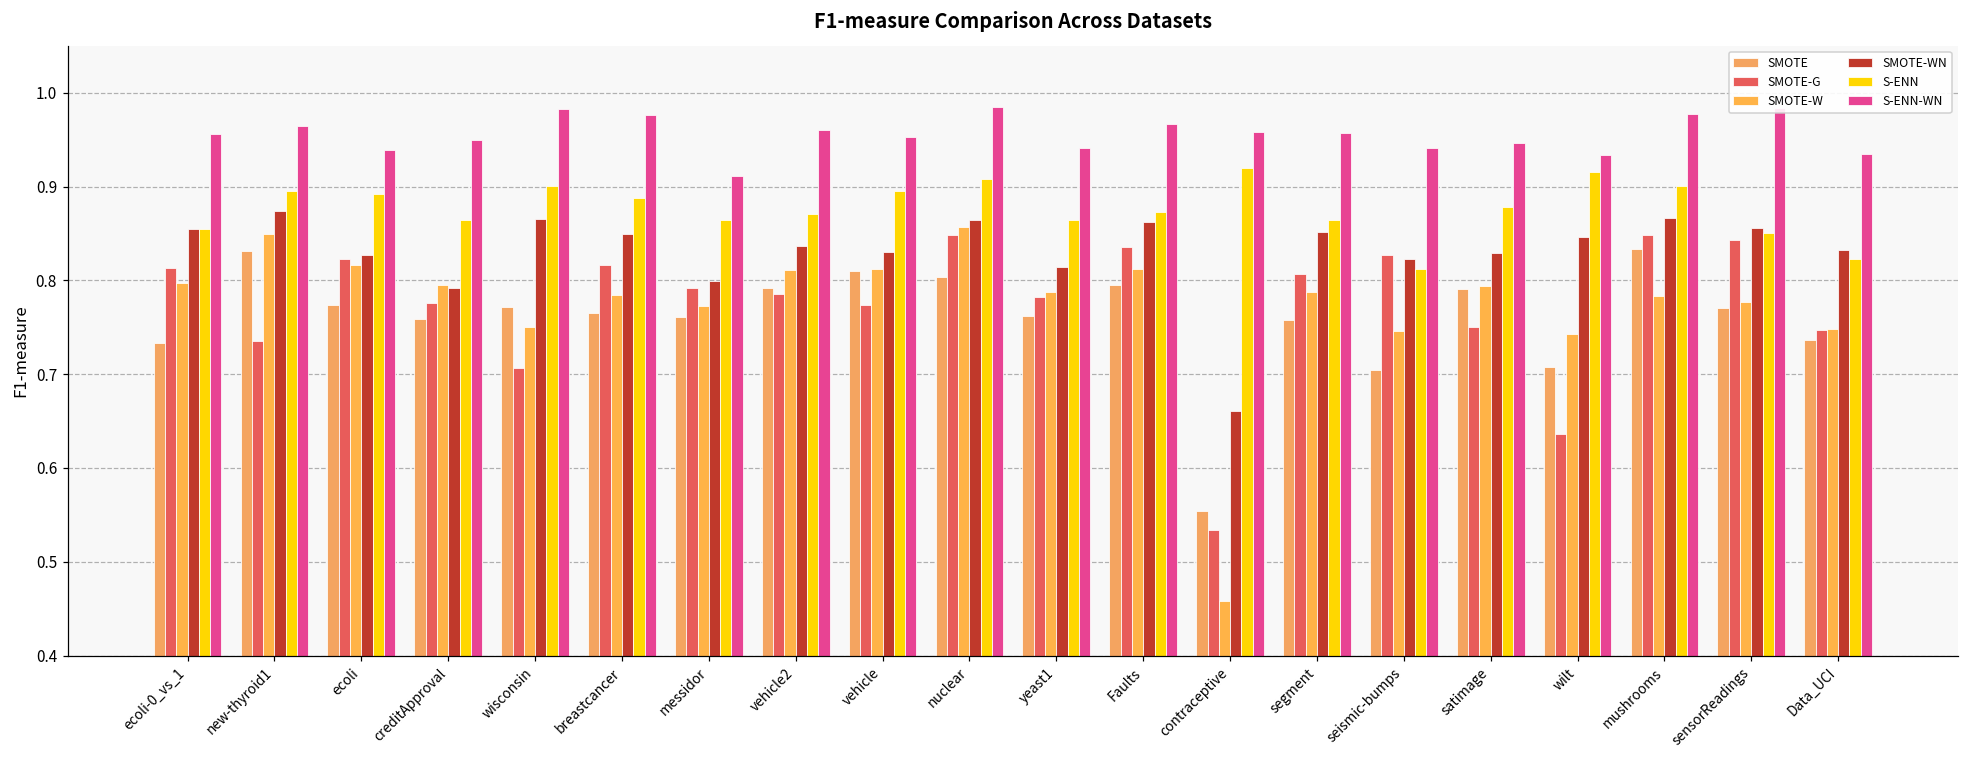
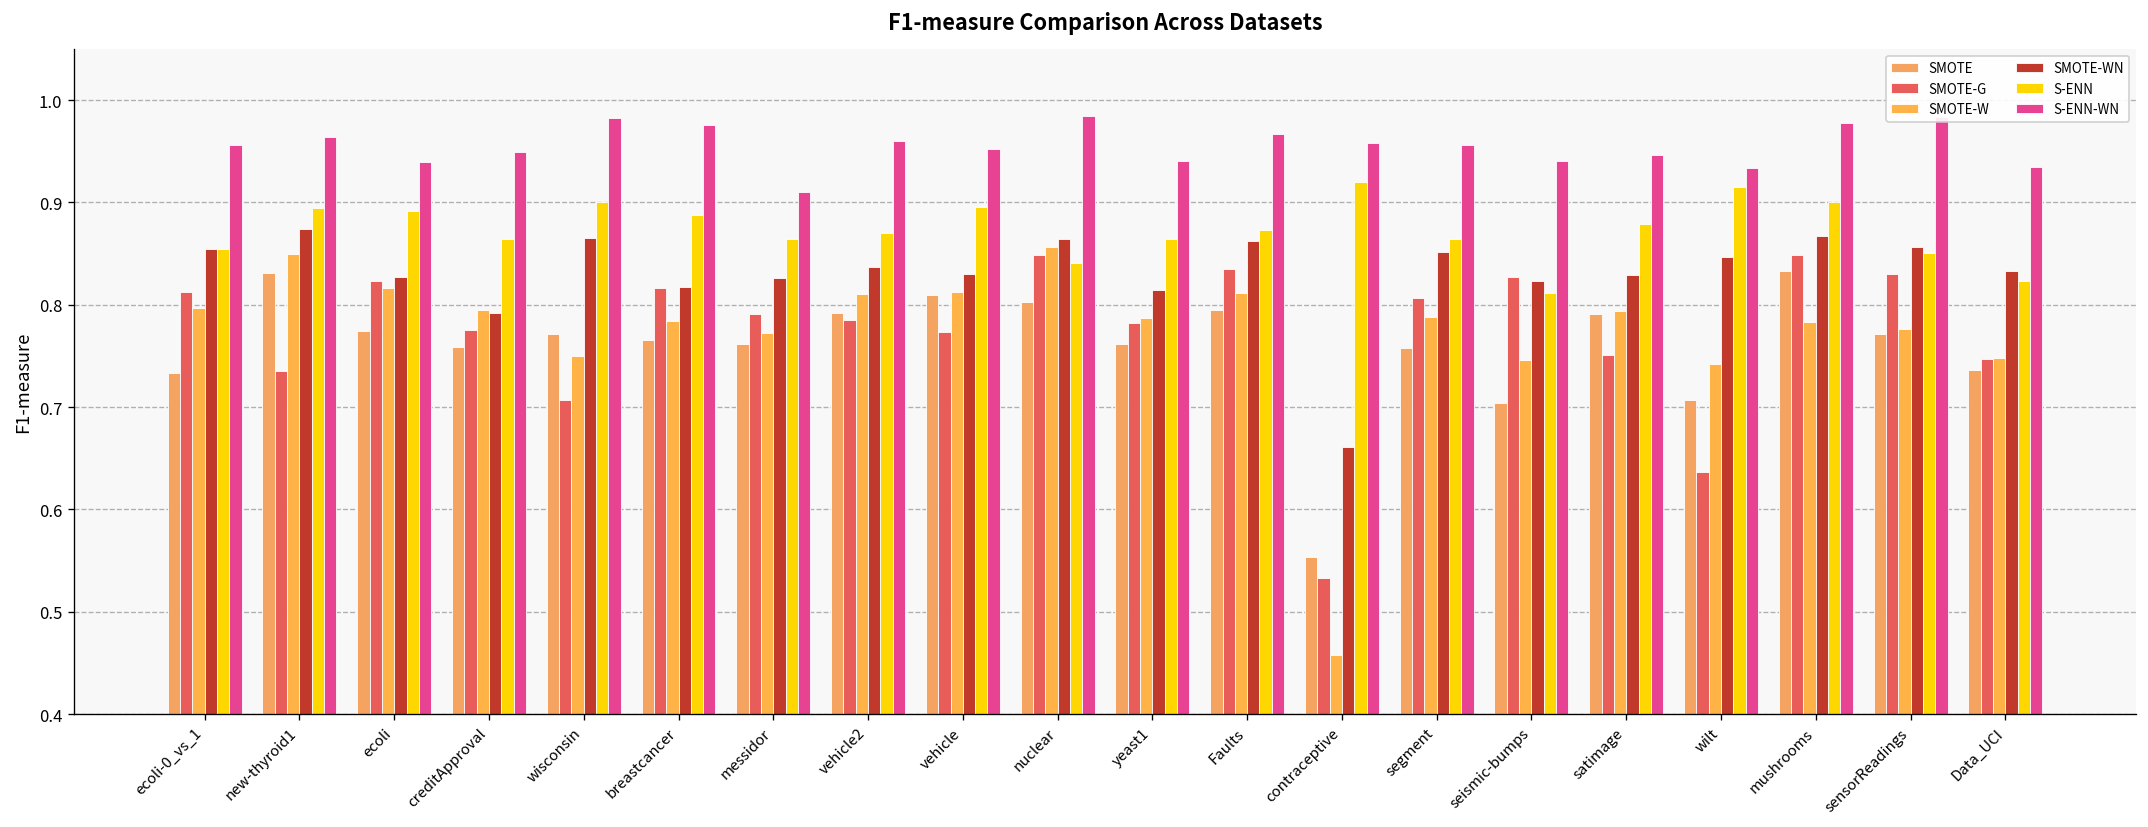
SMOTE-WN, breastcancer: 0.85 -> 0.82
SMOTE-WN, messidor: 0.80 -> 0.83
S-ENN, nuclear: 0.91 -> 0.84
SMOTE-G, sensorReadings: 0.84 -> 0.83
